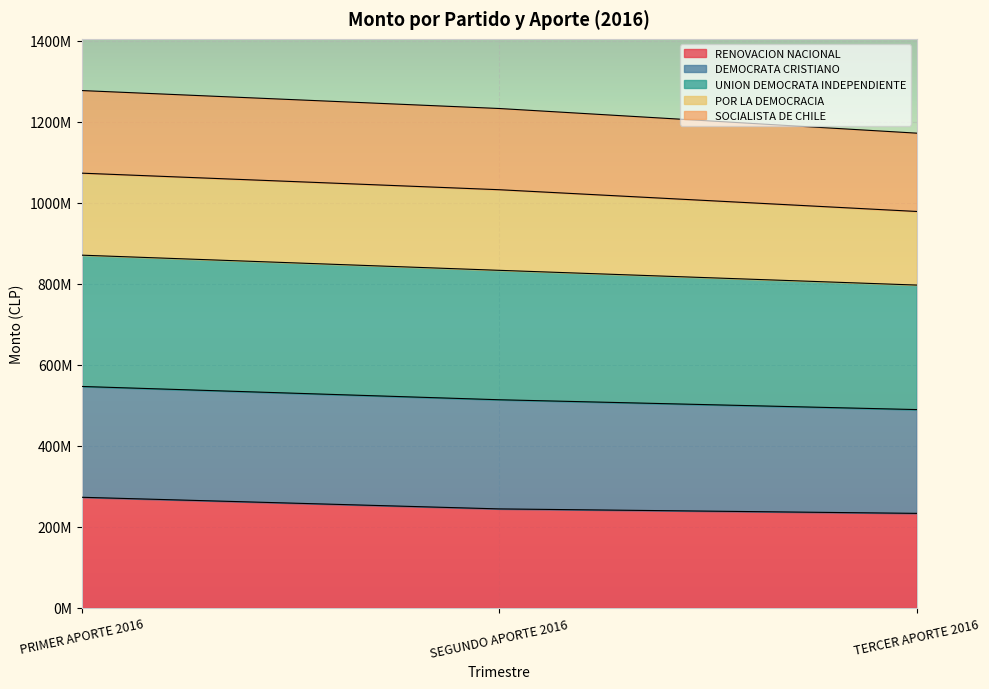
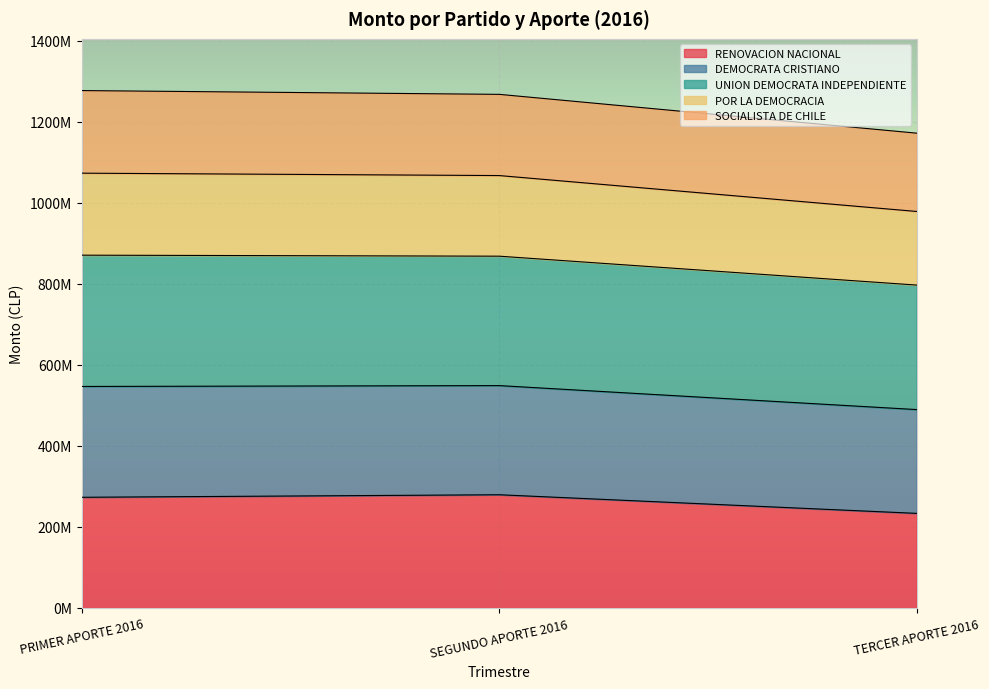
RENOVACION NACIONAL, SEGUNDO APORTE 2016: 240000000 -> 280000000
